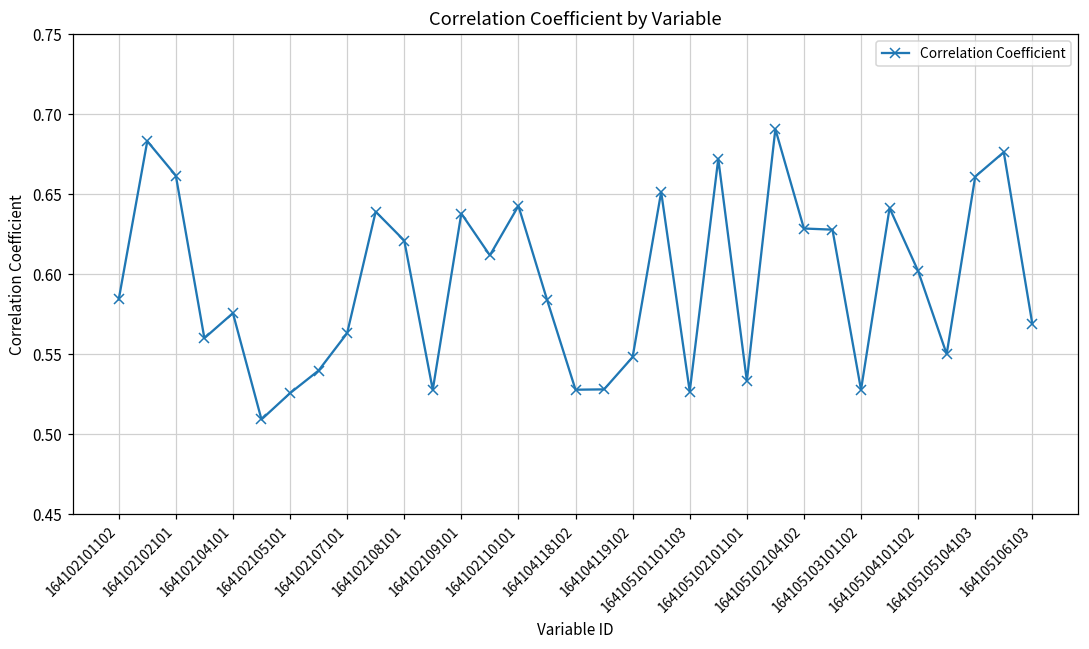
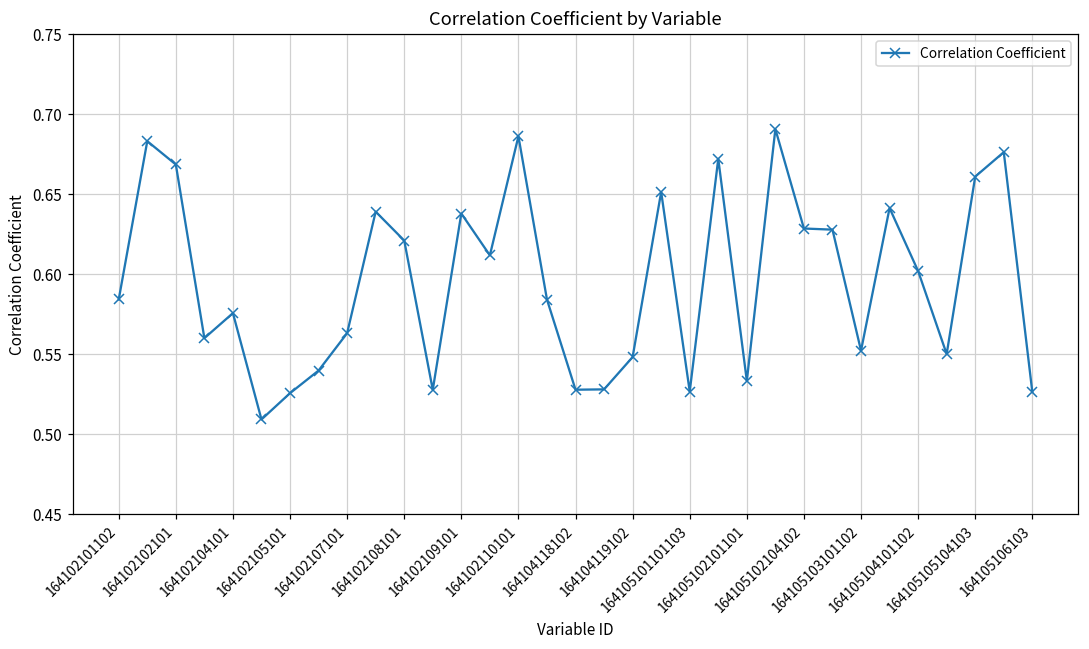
164102102101: 0.662 -> 0.669
164102110101: 0.643 -> 0.686
164105103101102: 0.528 -> 0.552
164105106103: 0.569 -> 0.526
